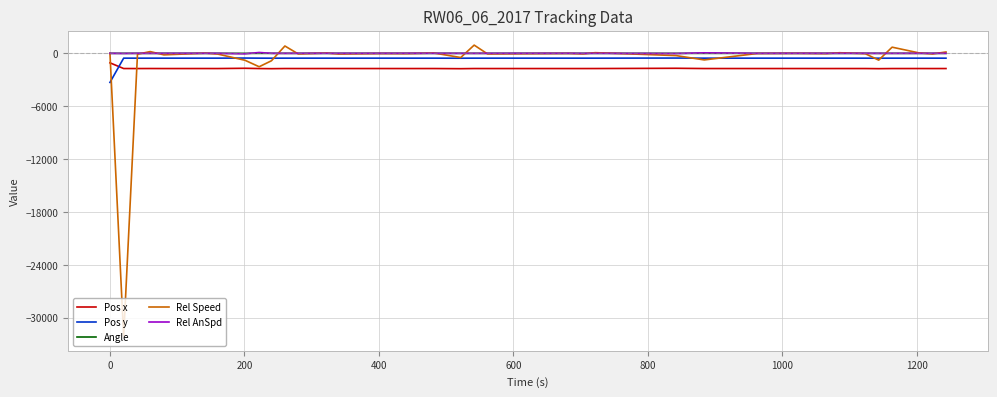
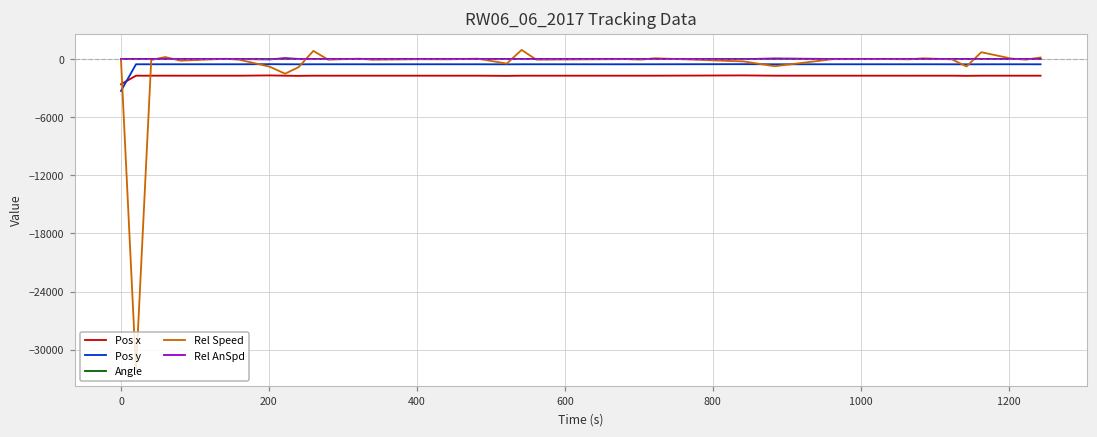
Pos x, 0: -1000 -> -3000
